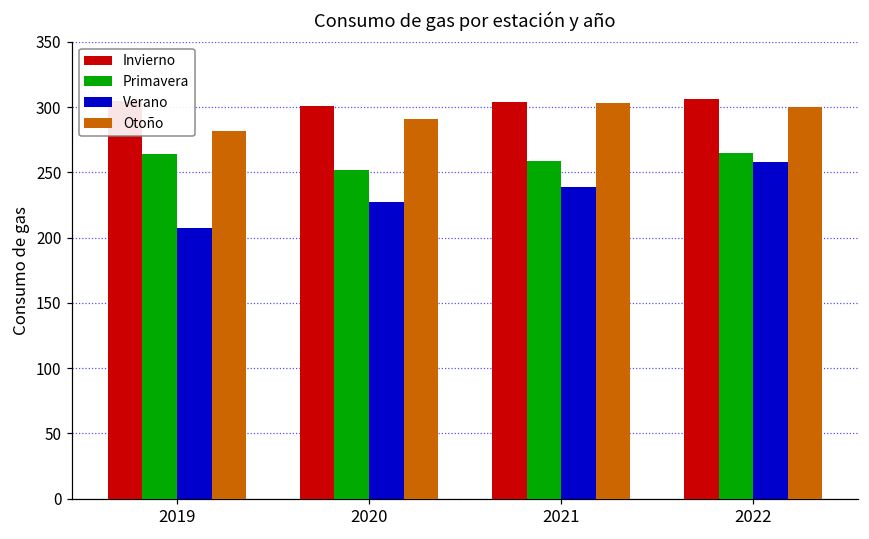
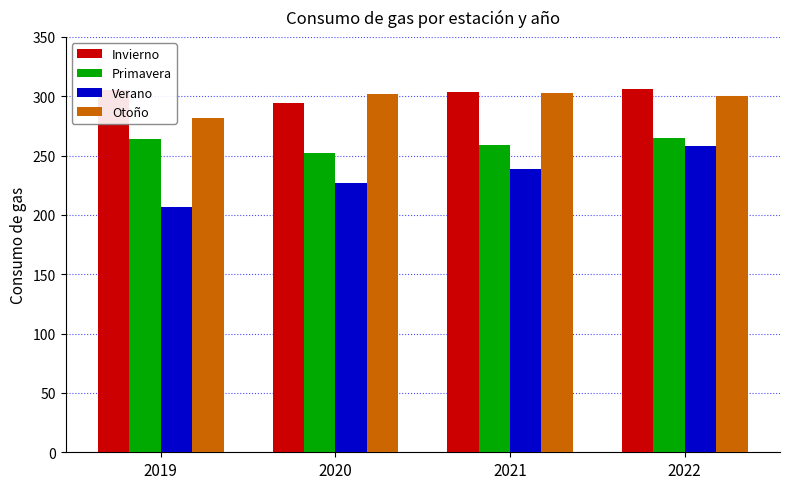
Invierno, 2020: 301 -> 294
Otoño, 2020: 291 -> 302
